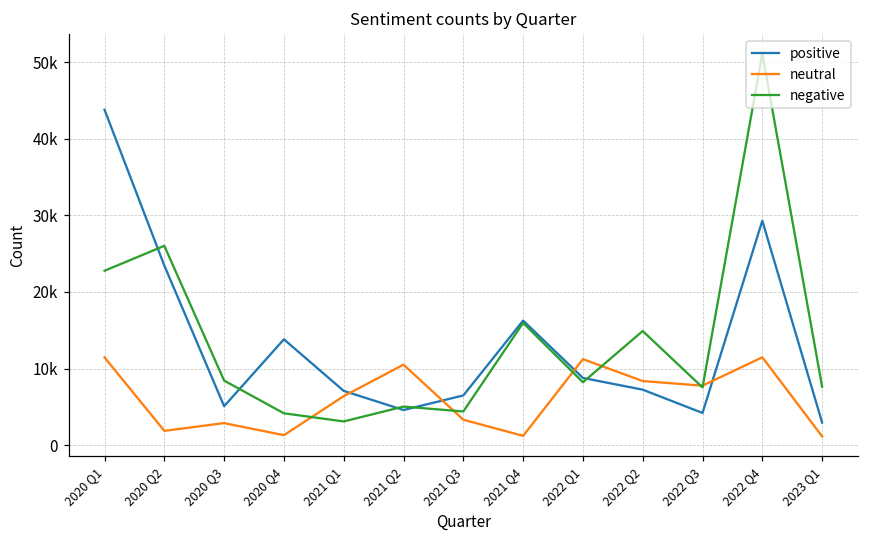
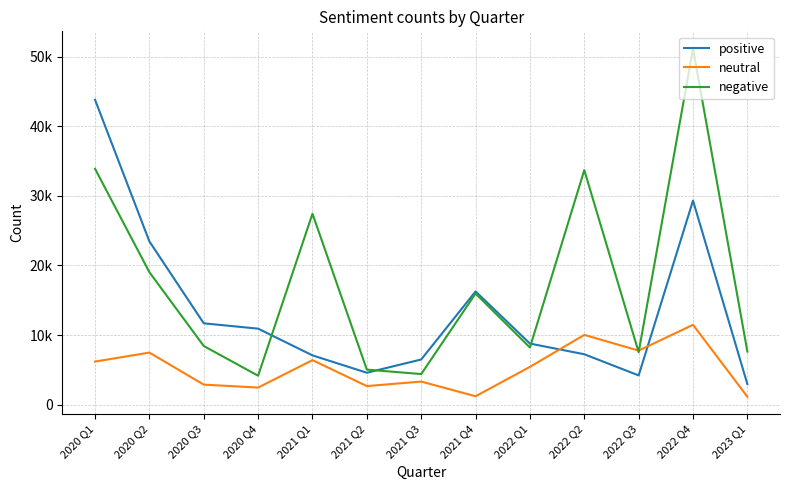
neutral, 2020 Q1: 11000 -> 6000
negative, 2020 Q1: 23000 -> 34000
neutral, 2020 Q2: 2000 -> 7000
negative, 2020 Q2: 26000 -> 19000
positive, 2020 Q3: 5000 -> 12000
positive, 2020 Q4: 14000 -> 11000
neutral, 2020 Q4: 1000 -> 2000
negative, 2021 Q1: 3000 -> 27000
neutral, 2021 Q2: 11000 -> 3000
neutral, 2022 Q1: 11000 -> 5000
neutral, 2022 Q2: 8000 -> 10000
negative, 2022 Q2: 15000 -> 34000
